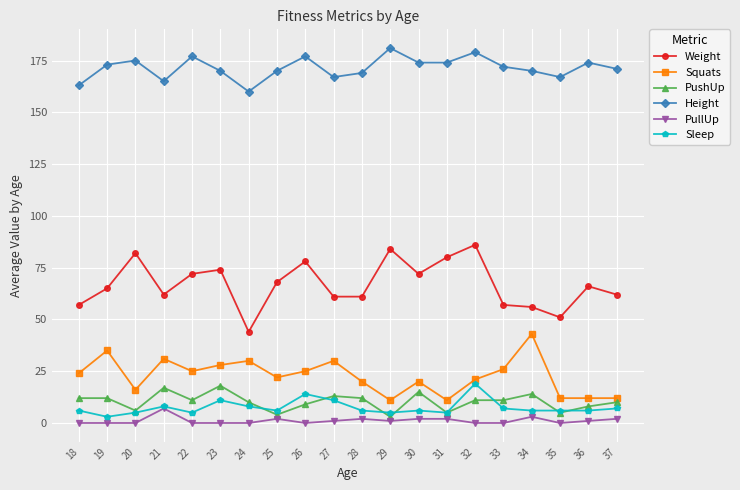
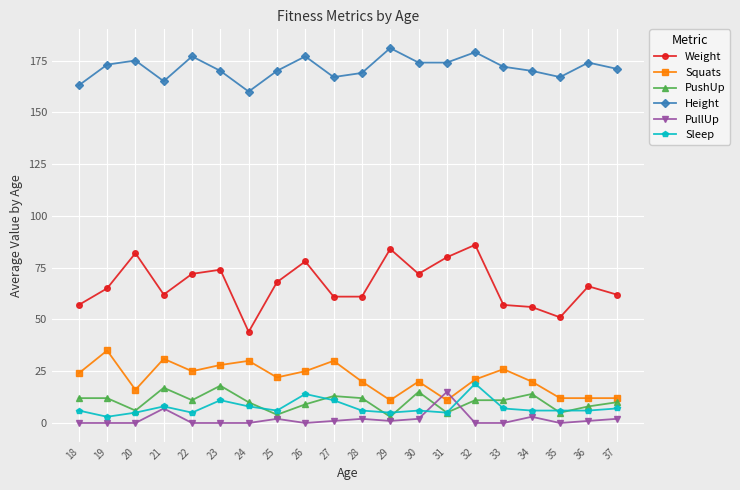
PullUp, 31: 2 -> 15
Squats, 34: 43 -> 20
